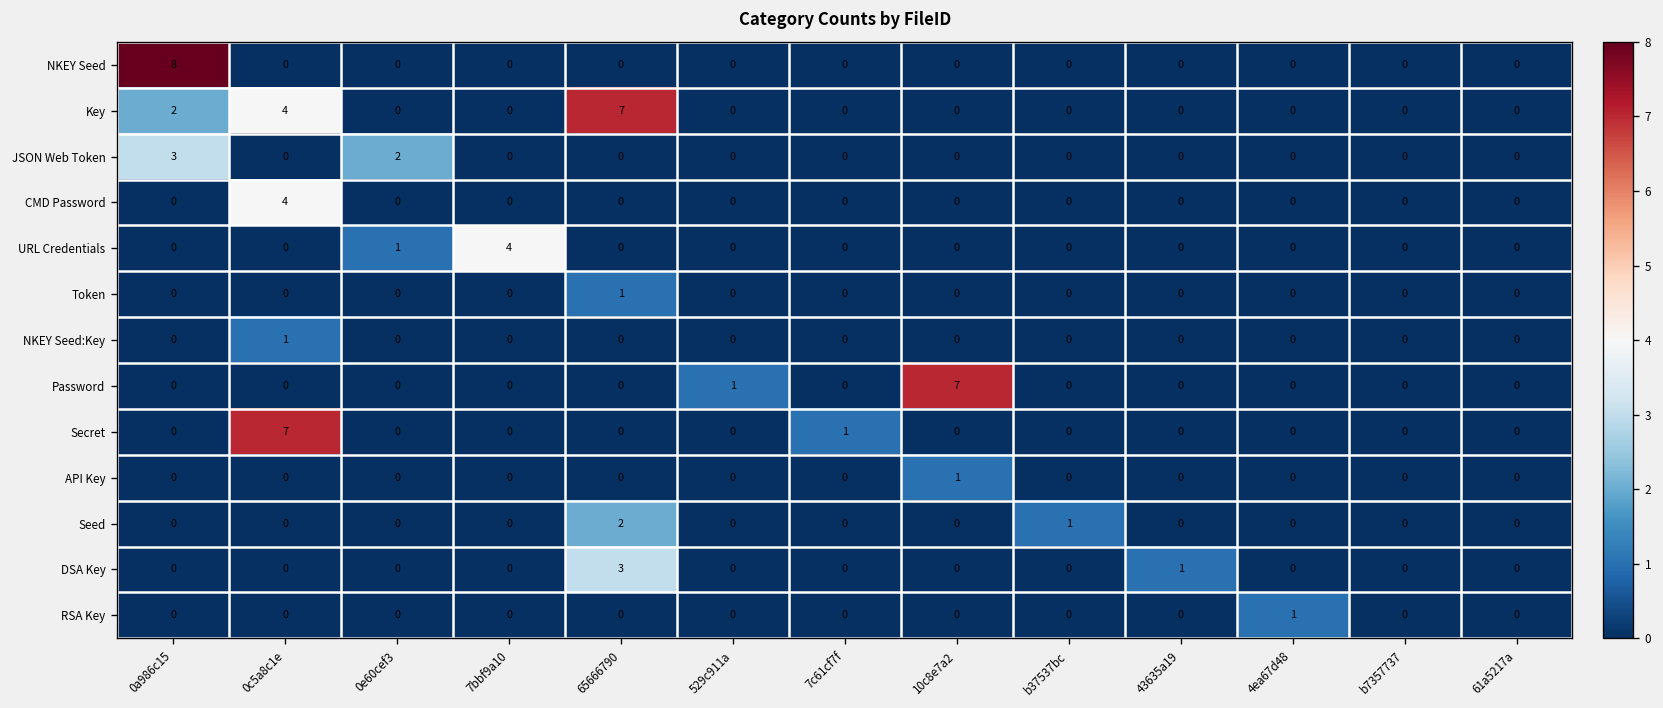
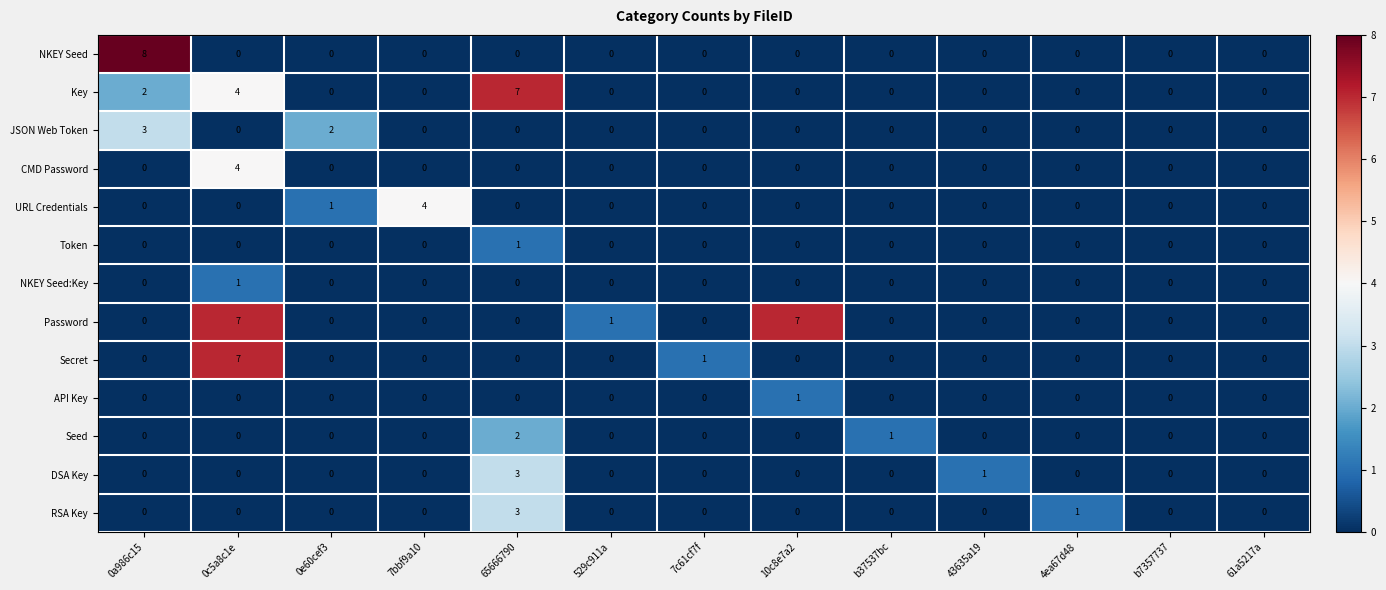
Password, 0c5a8c1e: 0 -> 7
RSA Key, 65666790: 0 -> 3
